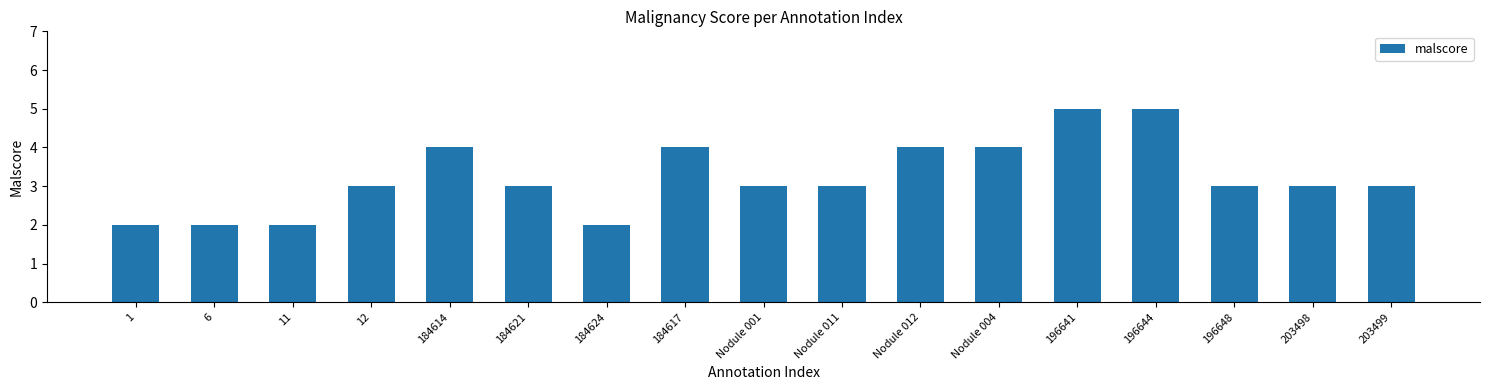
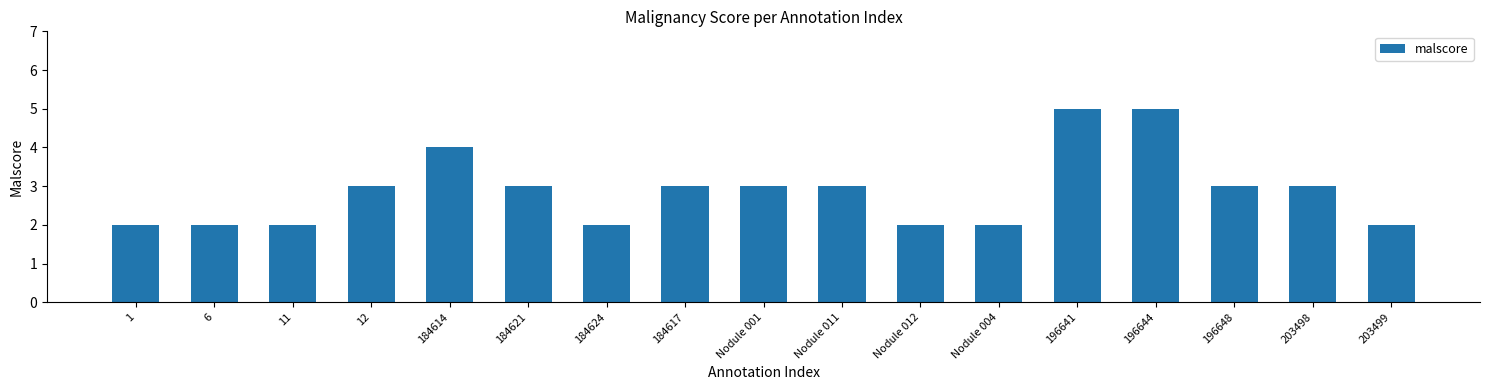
184617: 4 -> 3
Nodule 012: 4 -> 2
Nodule 004: 4 -> 2
203499: 3 -> 2
